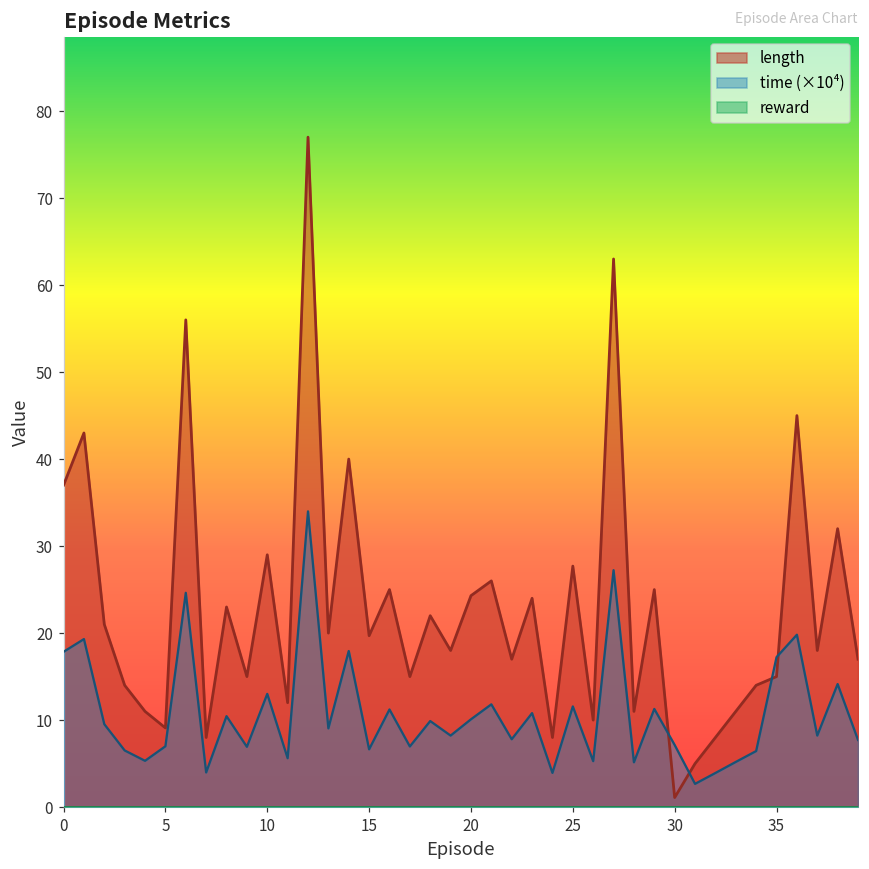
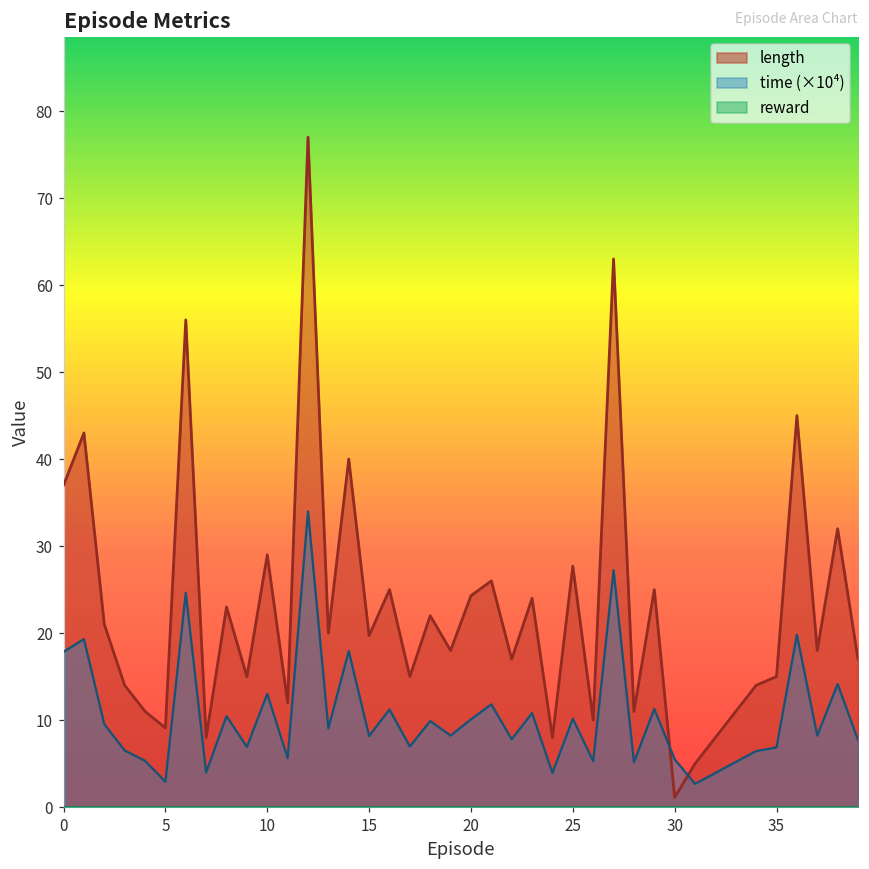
time (×10⁴), 5: 7 -> 3
time (×10⁴), 15: 7 -> 8
time (×10⁴), 25: 12 -> 10
time (×10⁴), 30: 7 -> 6
time (×10⁴), 35: 17 -> 7
